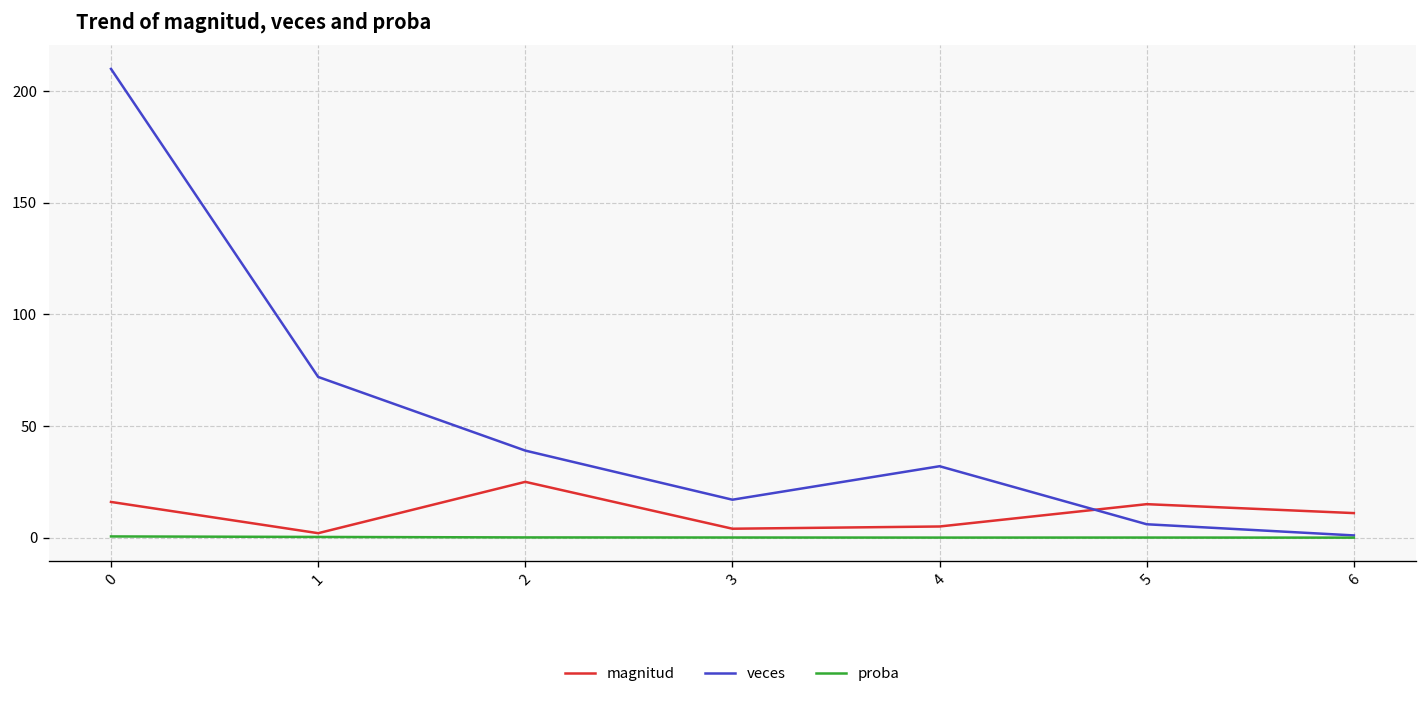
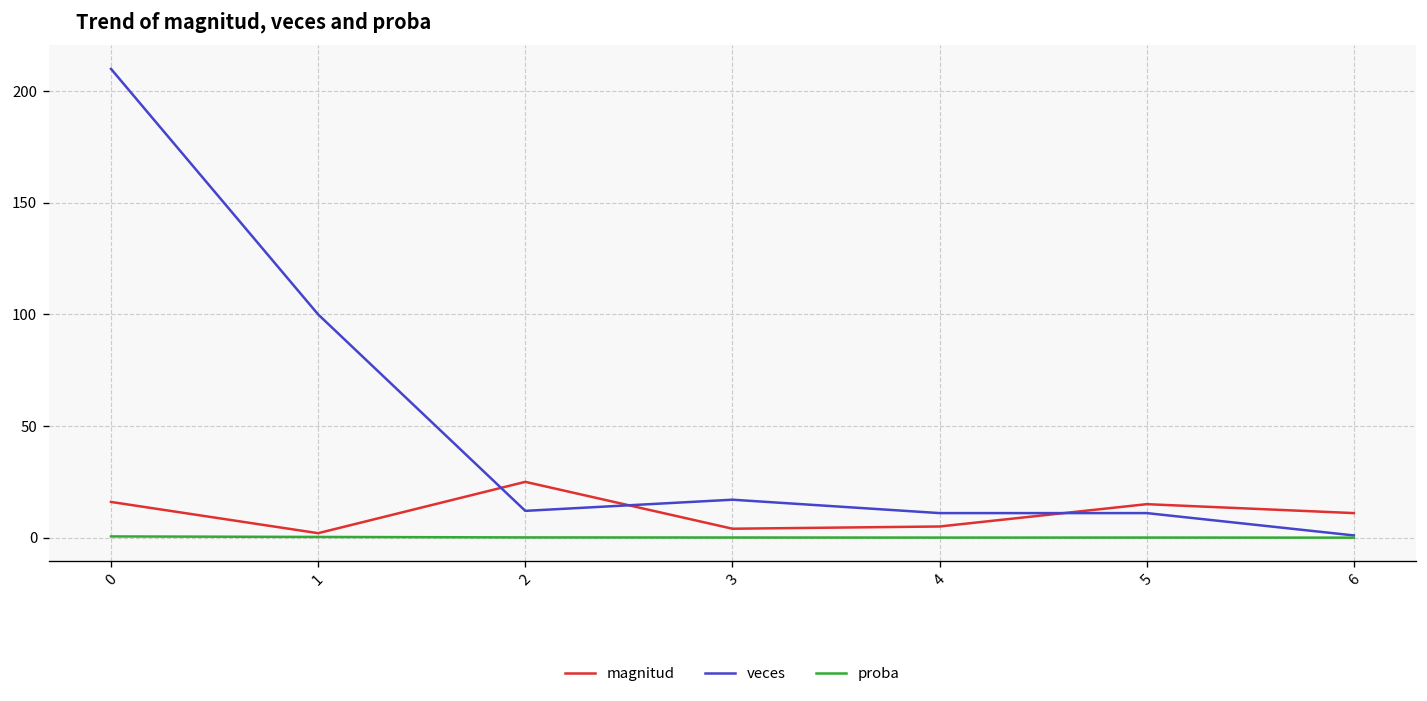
veces, 1: 72 -> 100
veces, 2: 39 -> 12
veces, 4: 32 -> 11
veces, 5: 6 -> 11
